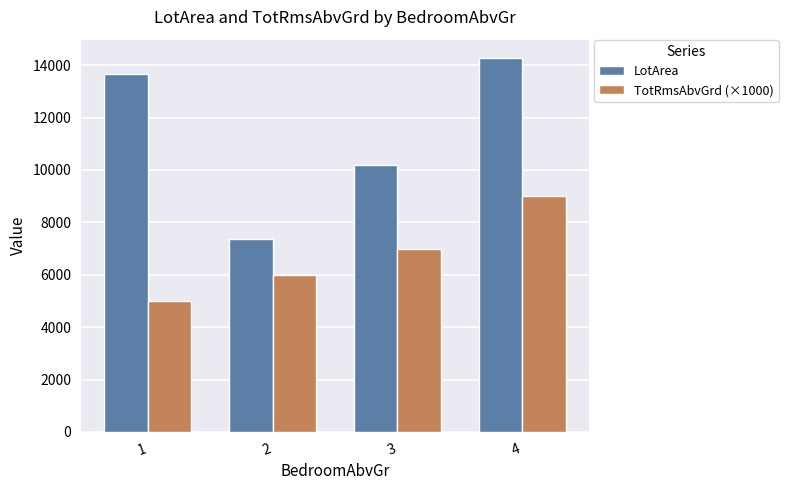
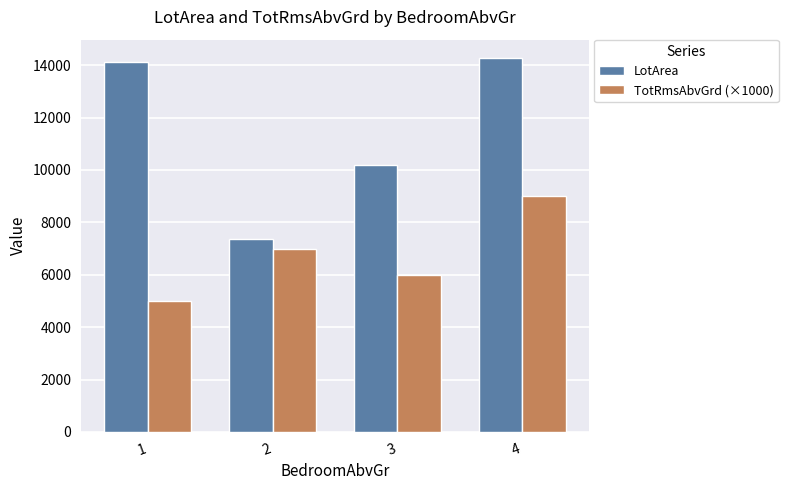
LotArea, 1: 13700 -> 14100
TotRmsAbvGrd (×1000), 2: 6000 -> 7000
TotRmsAbvGrd (×1000), 3: 7000 -> 6000
